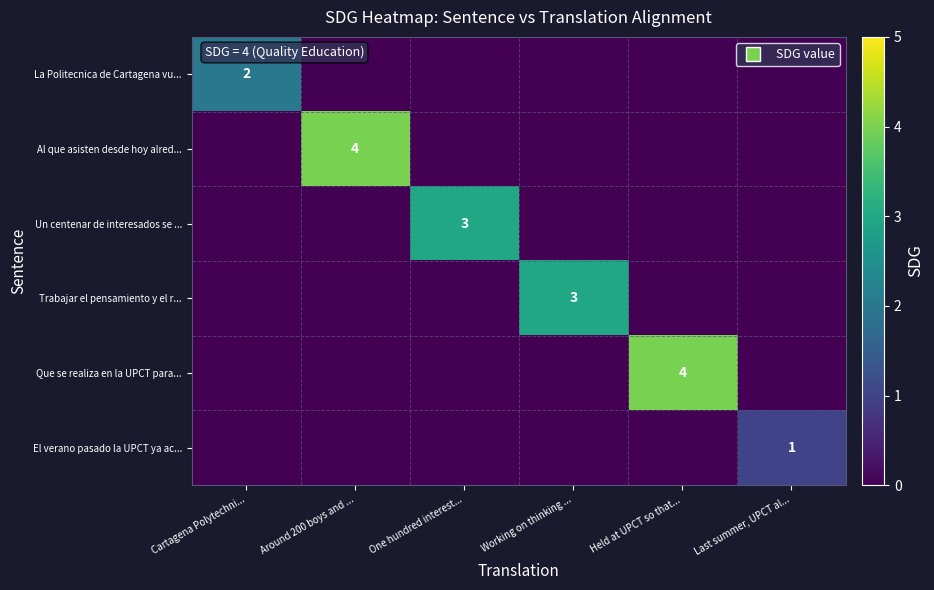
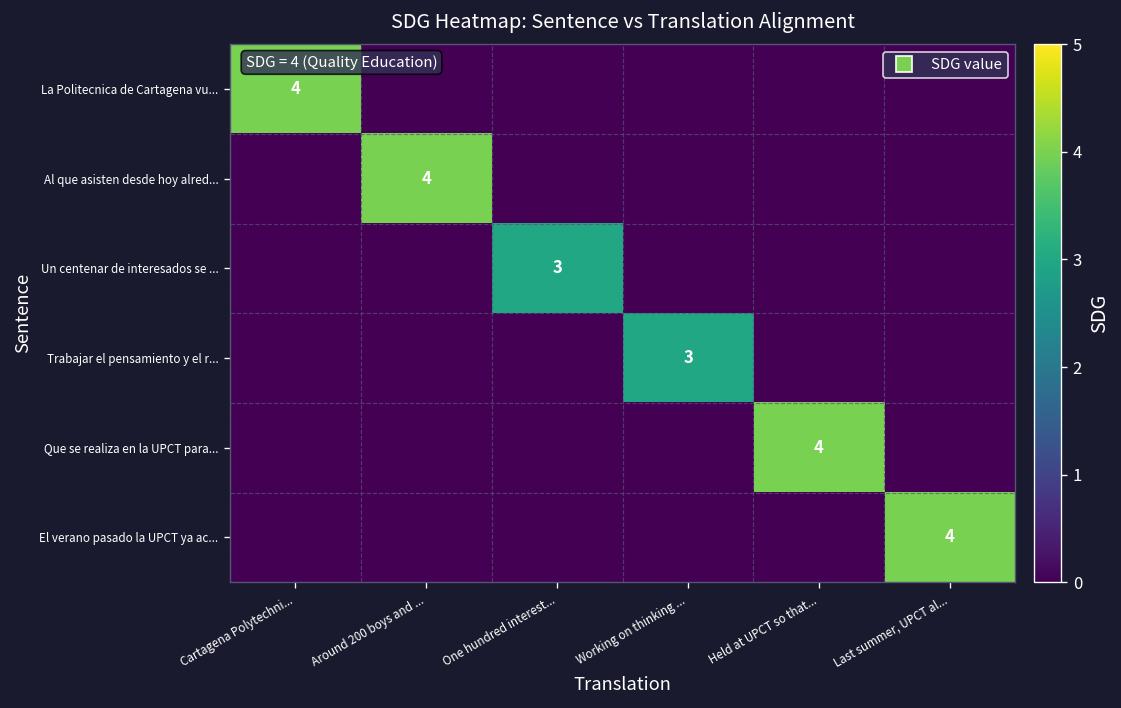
La Politecnica de Cartagena vu..., Cartagena Polytechni...: 2 -> 4
El verano pasado la UPCT ya ac..., Last summer, UPCT al...: 1 -> 4
